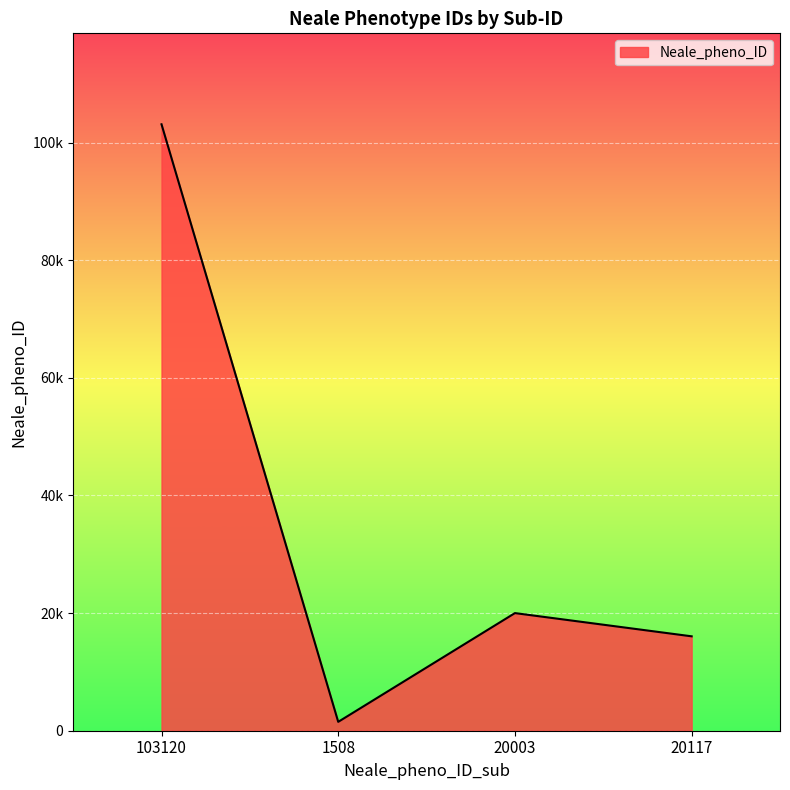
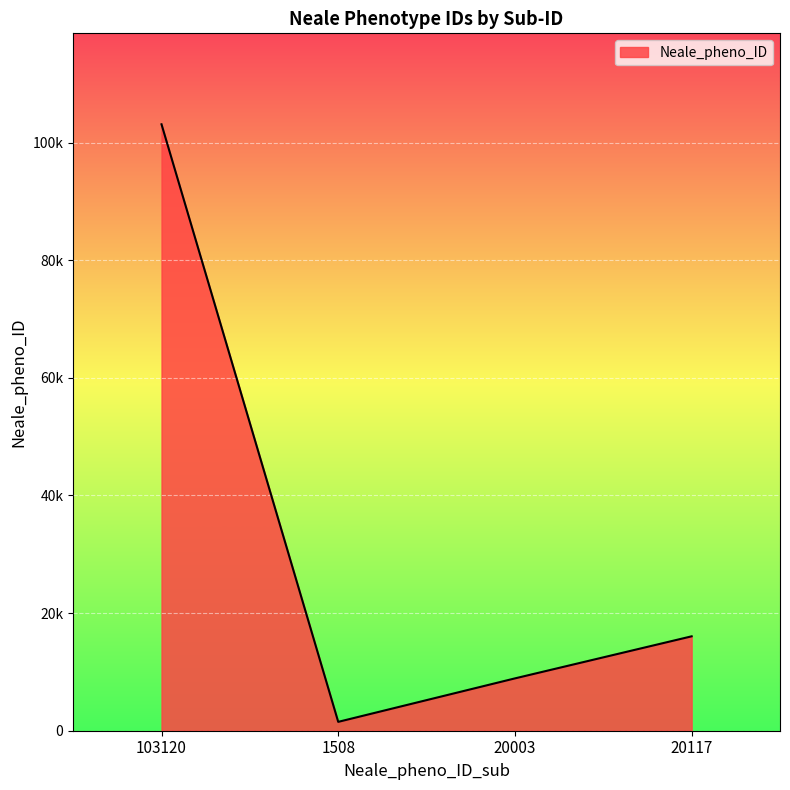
20003: 20000 -> 9000
